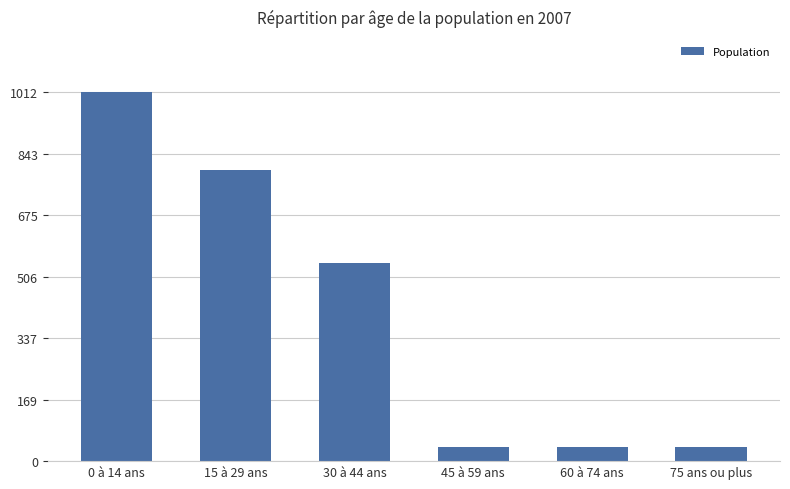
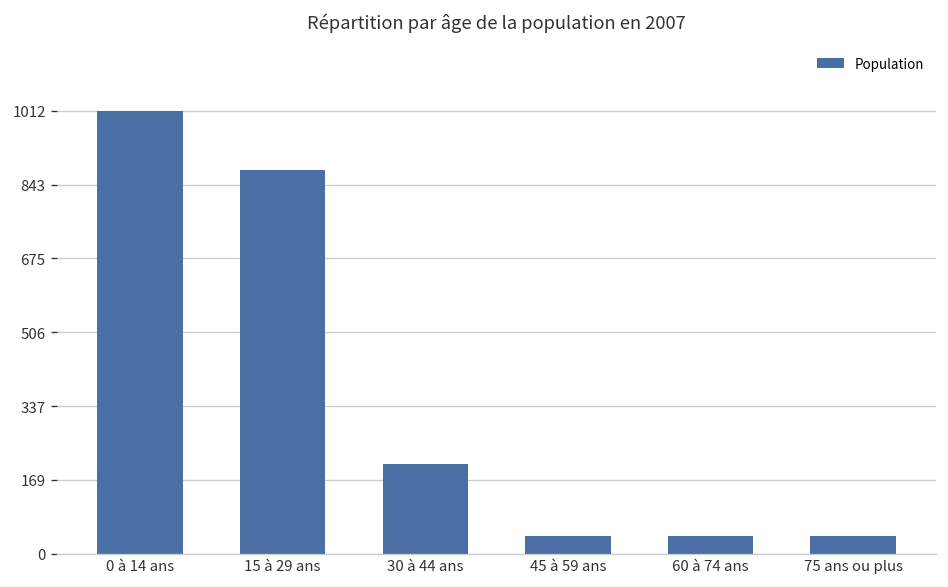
15 à 29 ans: 800 -> 880
30 à 44 ans: 540 -> 200
